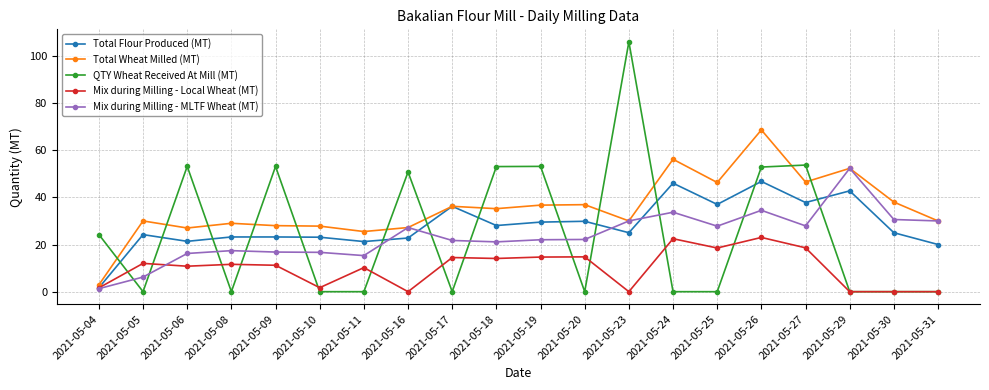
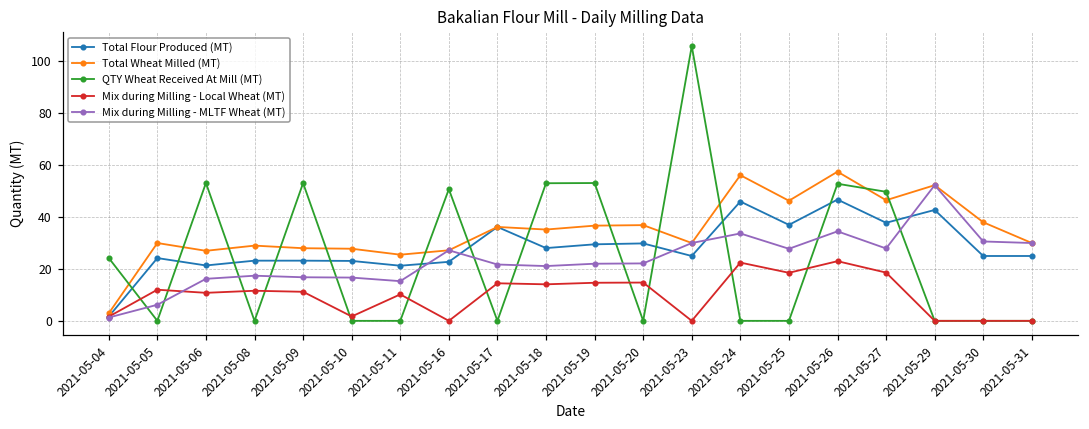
Total Wheat Milled (MT), 2021-05-26: 69 -> 58
QTY Wheat Received At Mill (MT), 2021-05-27: 54 -> 50
Total Flour Produced (MT), 2021-05-31: 20 -> 25
